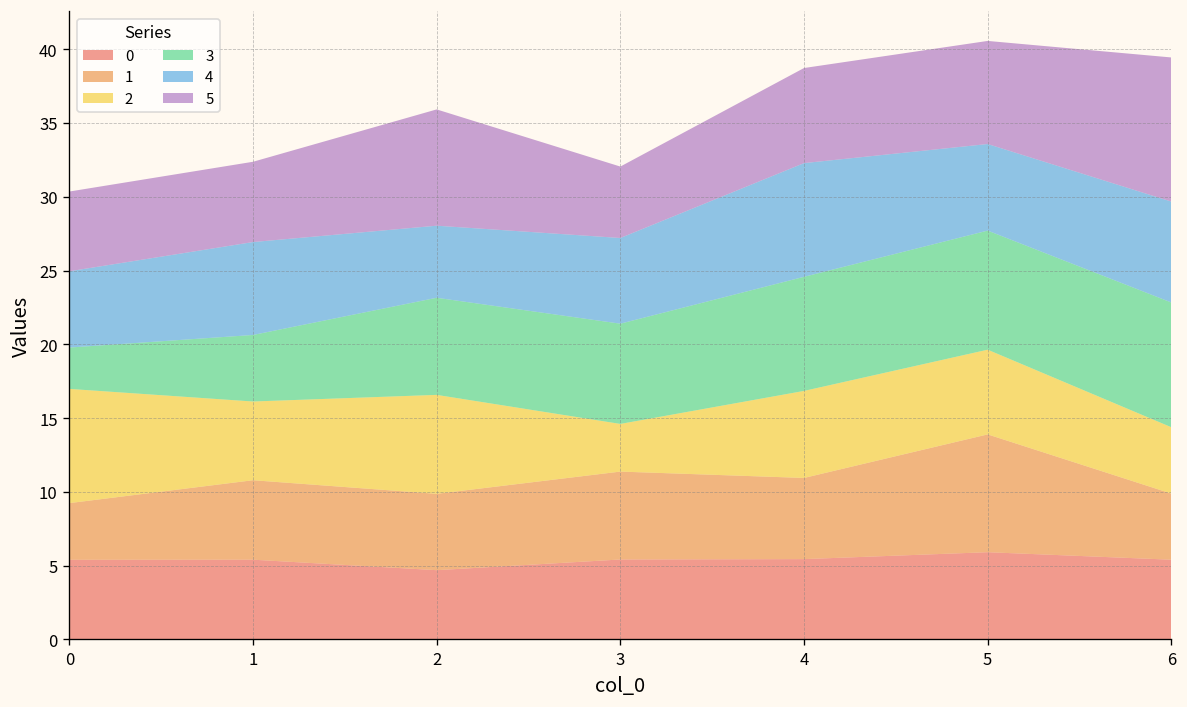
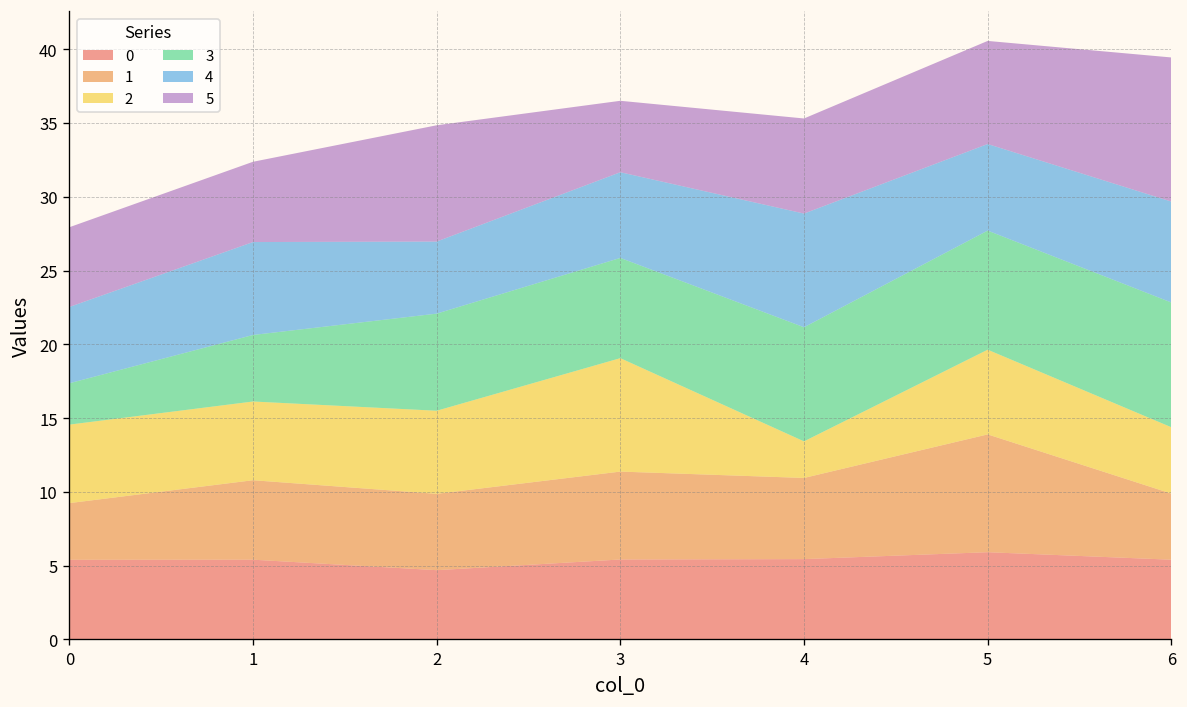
2, 0: 7.7 -> 5.3
2, 2: 6.7 -> 5.6
2, 3: 3.2 -> 7.7
2, 4: 5.9 -> 2.5
